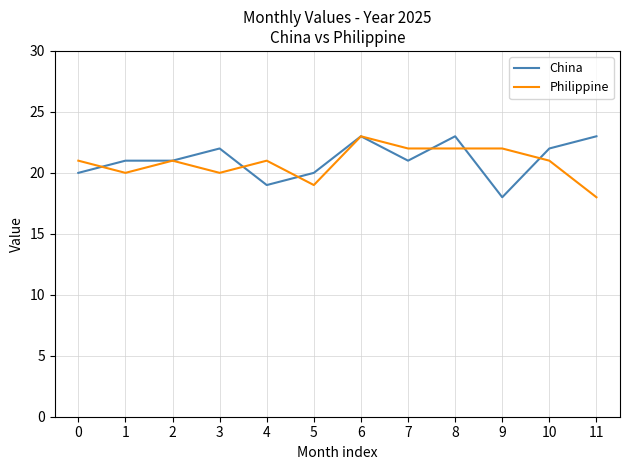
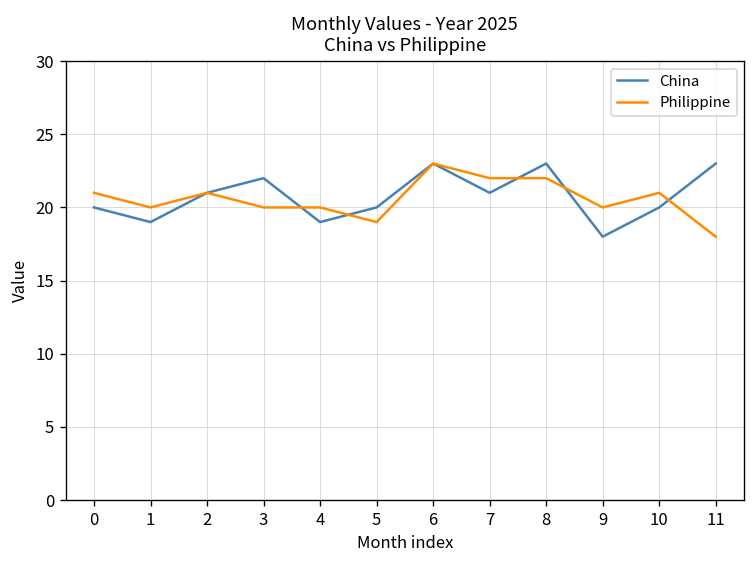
China, 1: 21 -> 19
Philippine, 4: 21 -> 20
Philippine, 9: 22 -> 20
China, 10: 22 -> 20
